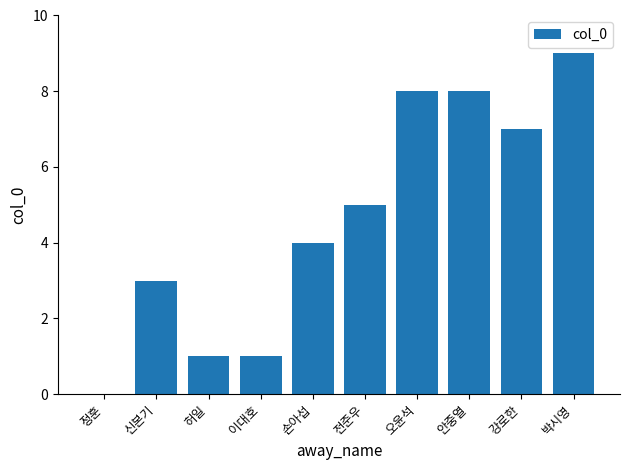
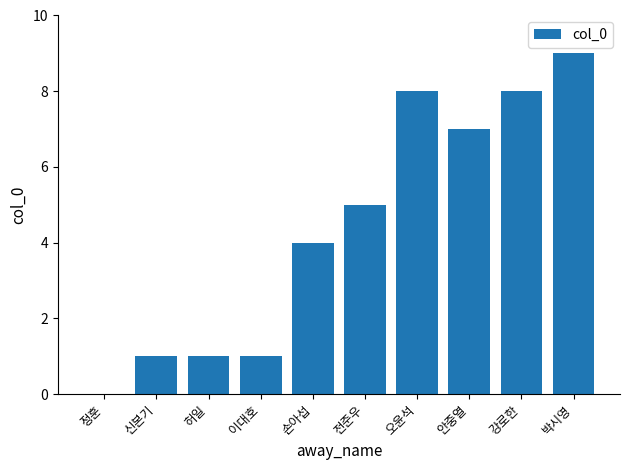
신본기: 3 -> 1
안중열: 8 -> 7
강로한: 7 -> 8
